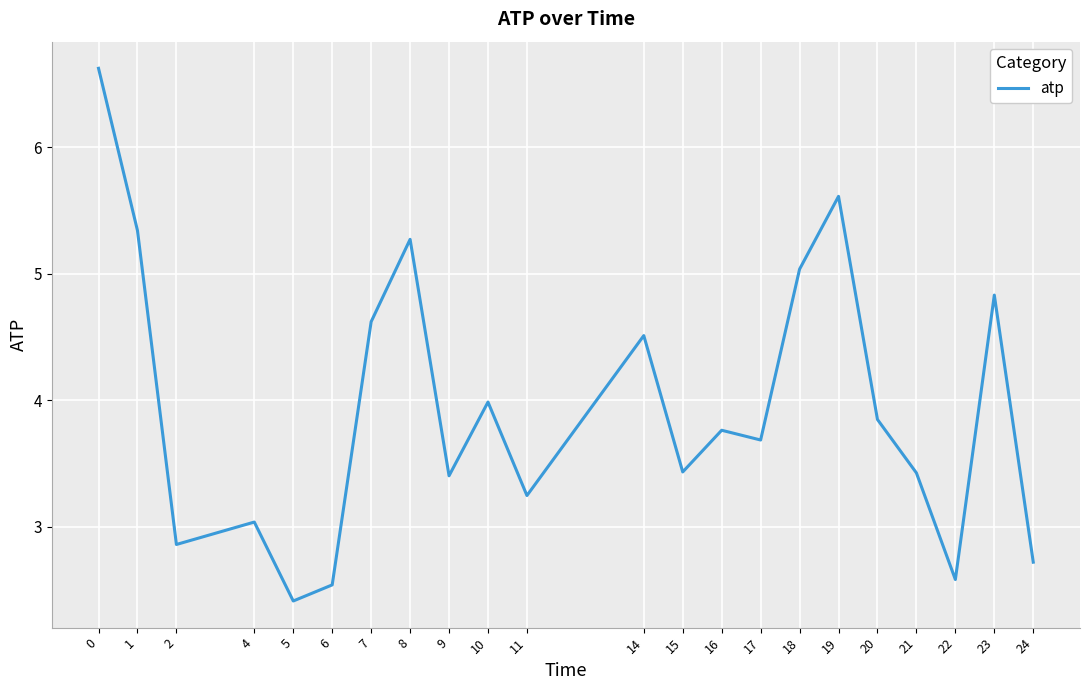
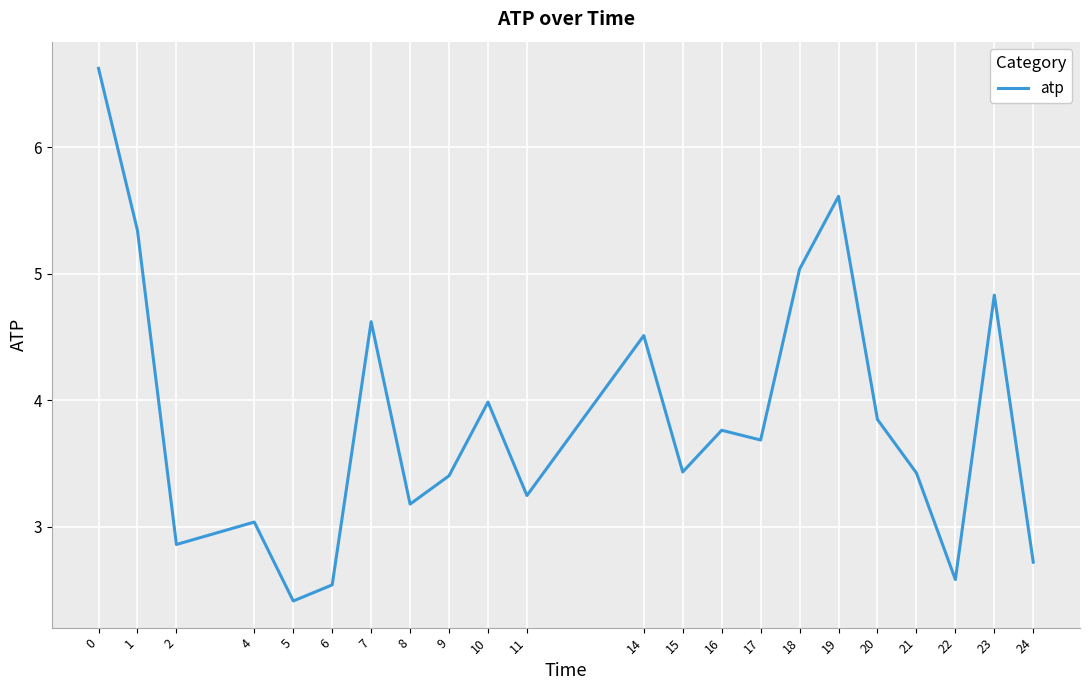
8: 5.27 -> 3.18
